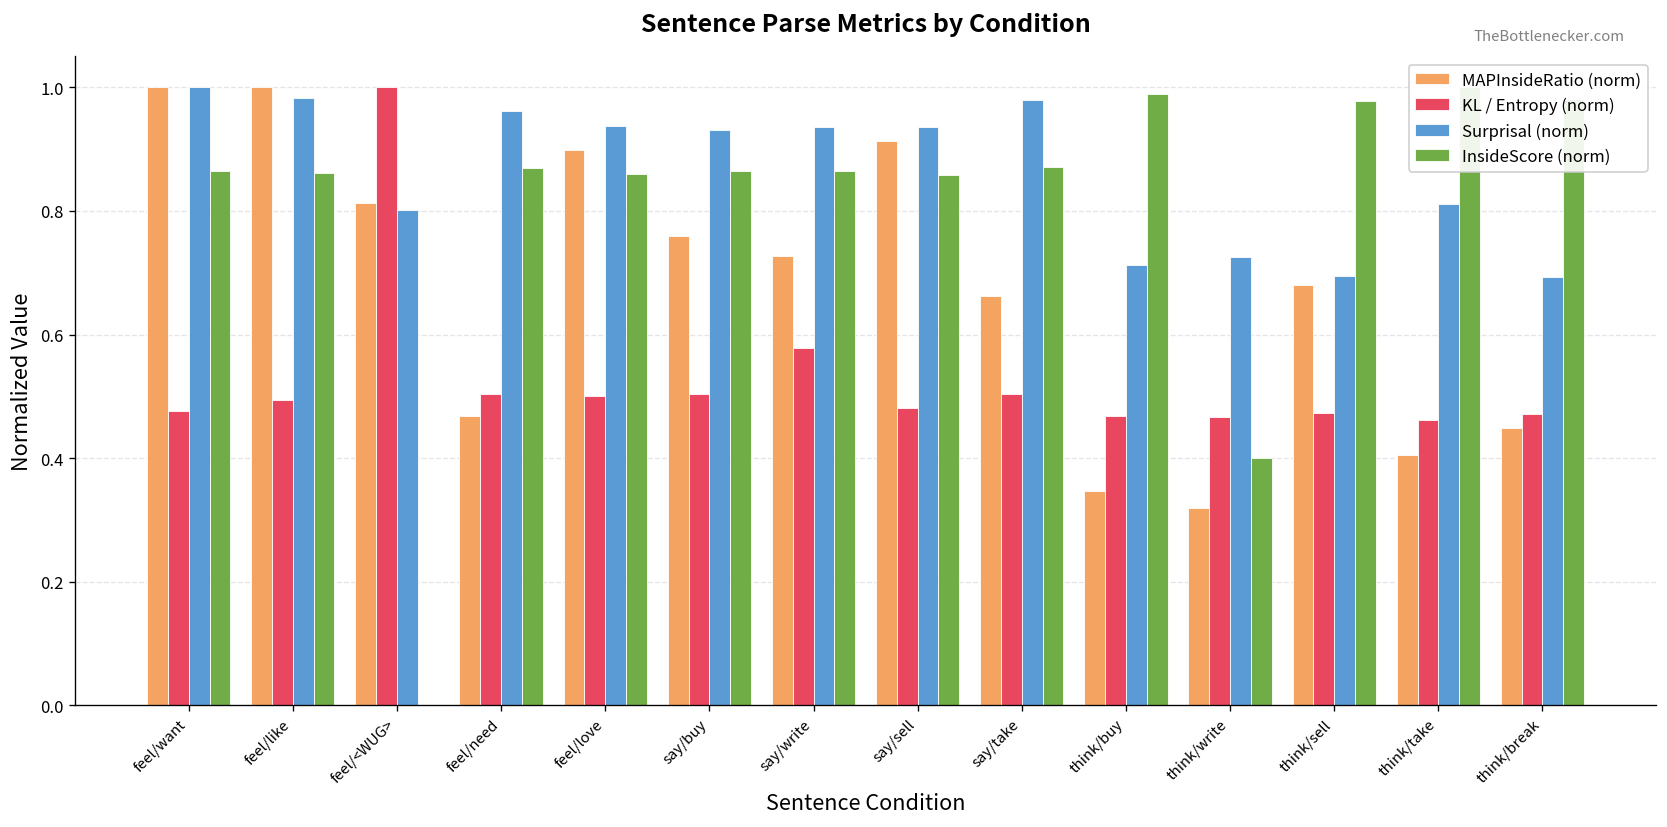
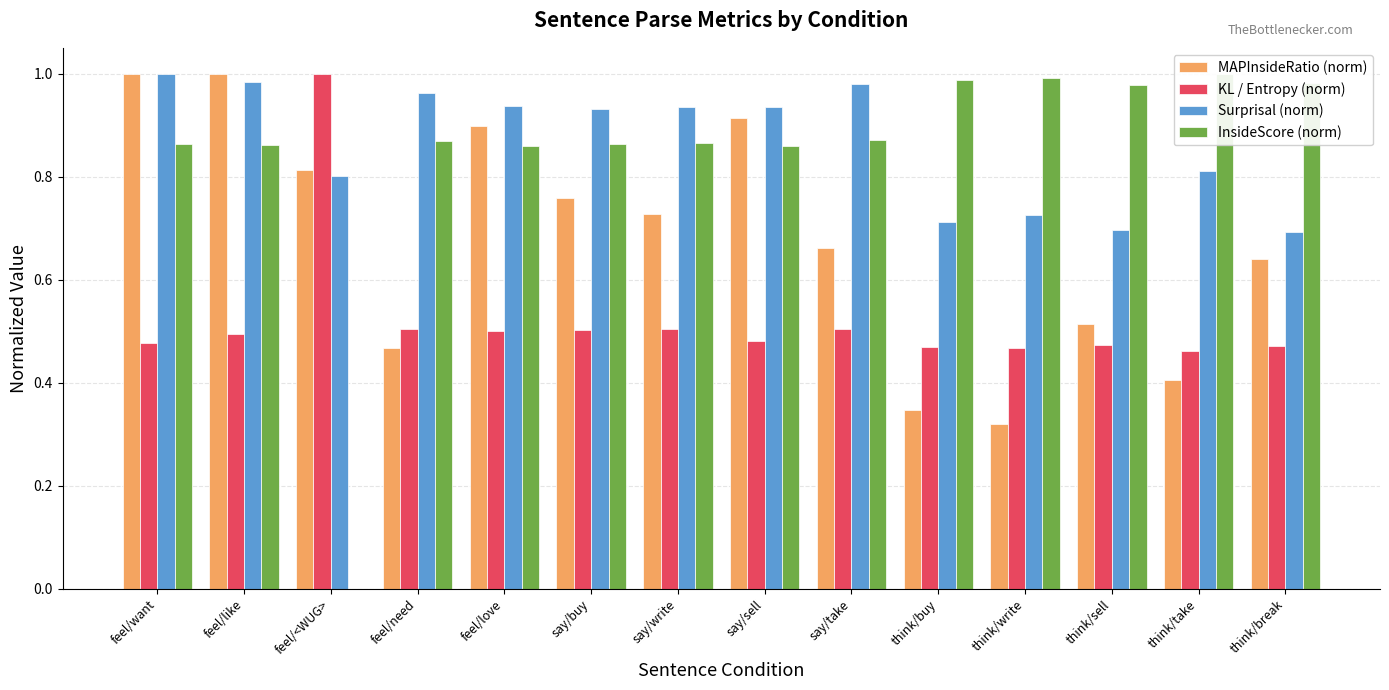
KL / Entropy (norm), say/write: 0.58 -> 0.50
InsideScore (norm), think/write: 0.40 -> 0.99
MAPInsideRatio (norm), think/sell: 0.68 -> 0.51
MAPInsideRatio (norm), think/break: 0.45 -> 0.64
